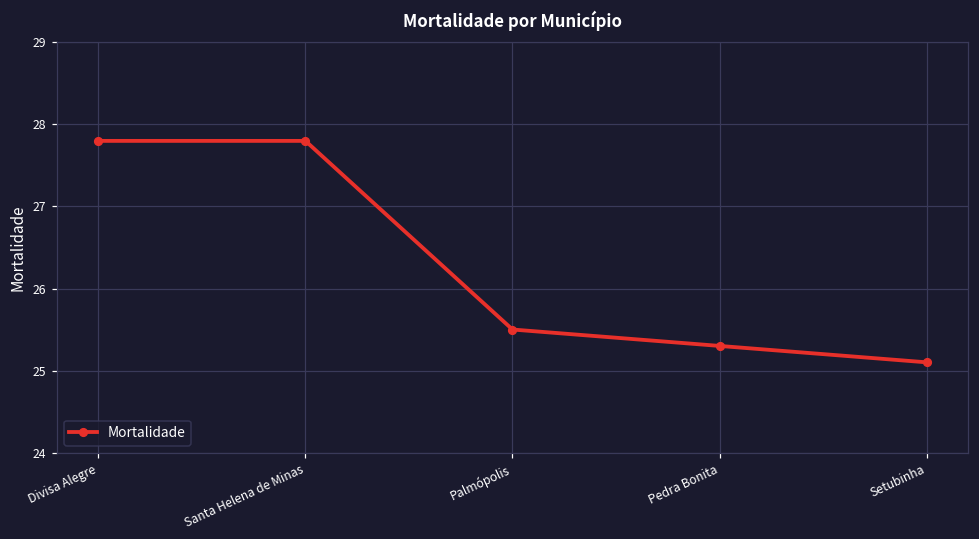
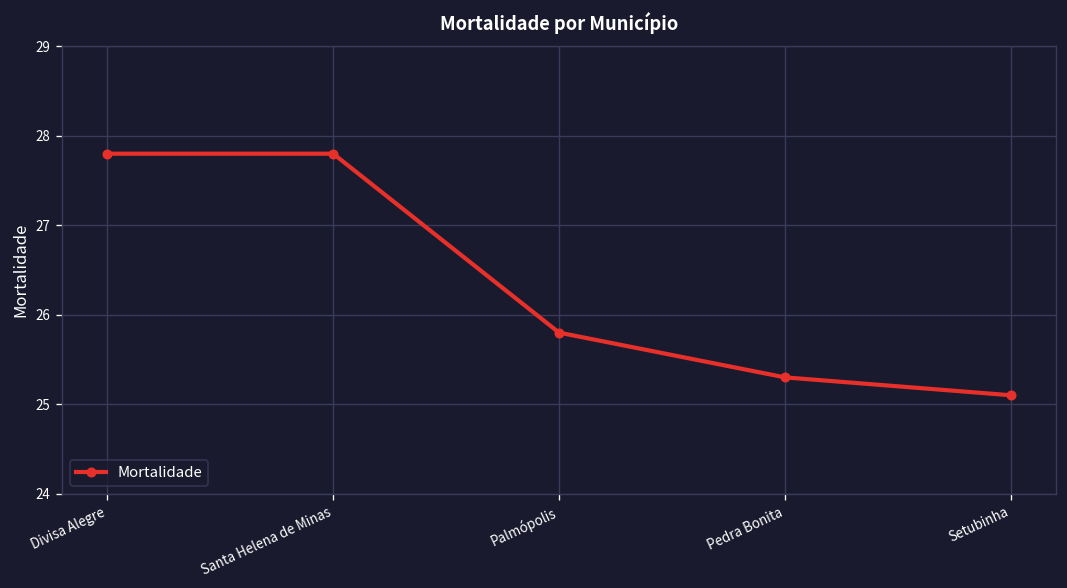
Palmópolis: 25.5 -> 25.8
